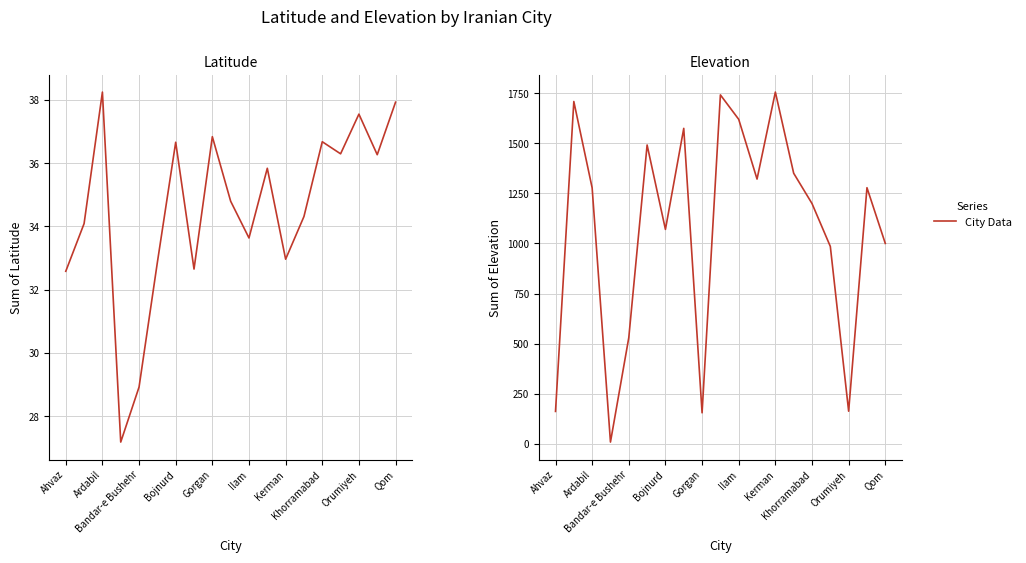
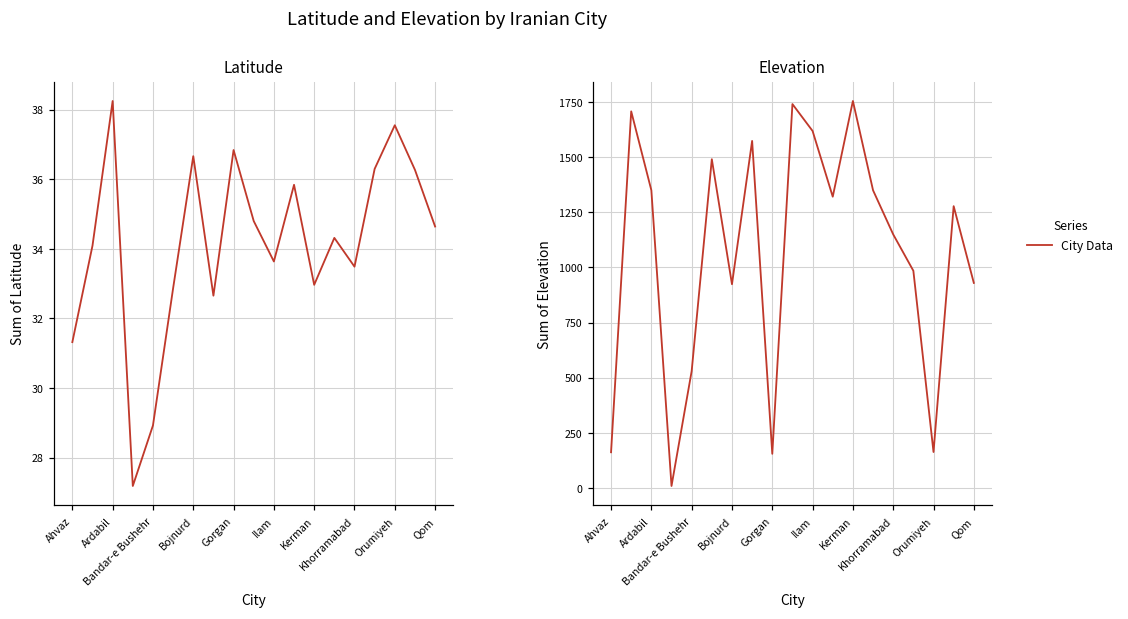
Latitude, Ahvaz: 32.6 -> 31.3
Latitude, Khorramabad: 36.7 -> 33.5
Latitude, Qom: 37.9 -> 34.6
Elevation, Ardabil: 1280 -> 1350
Elevation, Bojnurd: 1070 -> 920
Elevation, Khorramabad: 1200 -> 1150
Elevation, Qom: 1000 -> 930
